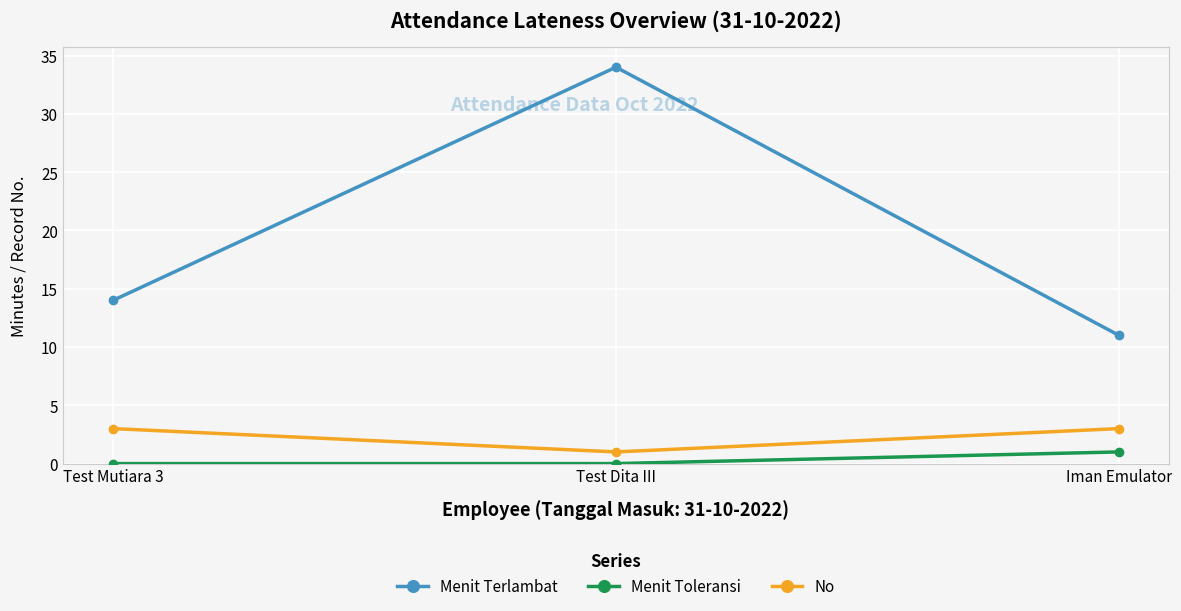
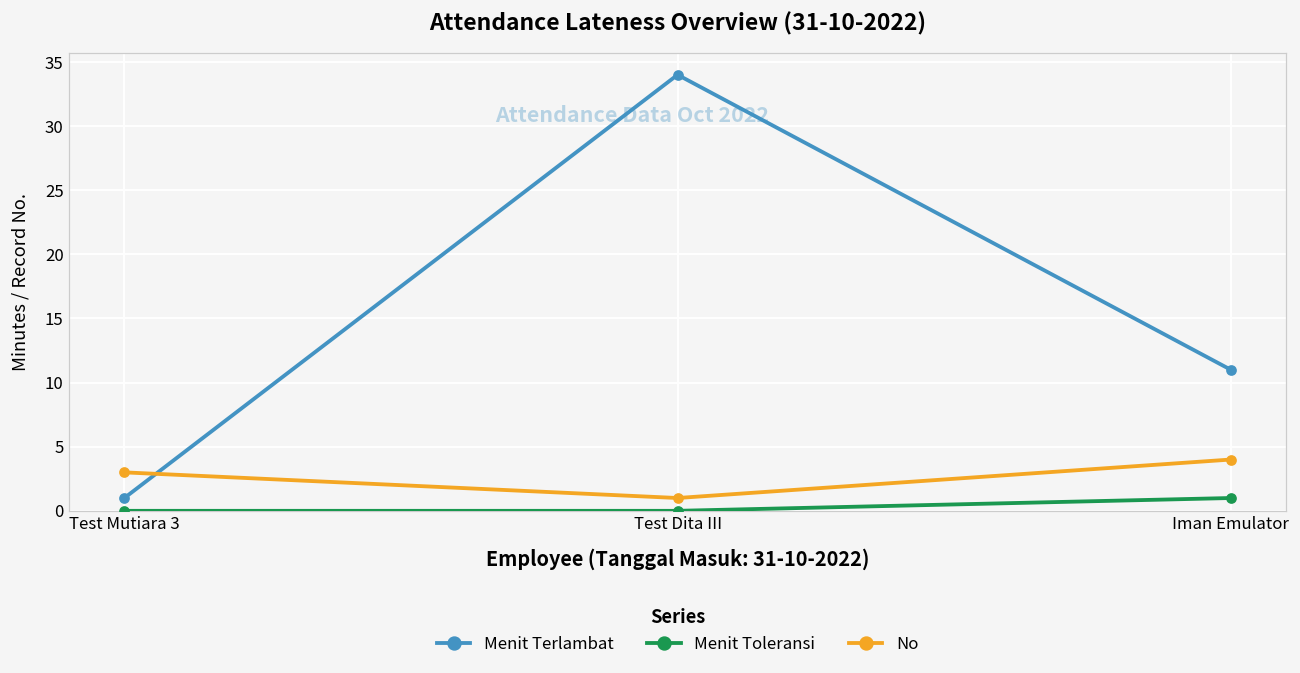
Menit Terlambat, Test Mutiara 3: 14 -> 1
No, Iman Emulator: 3 -> 4
